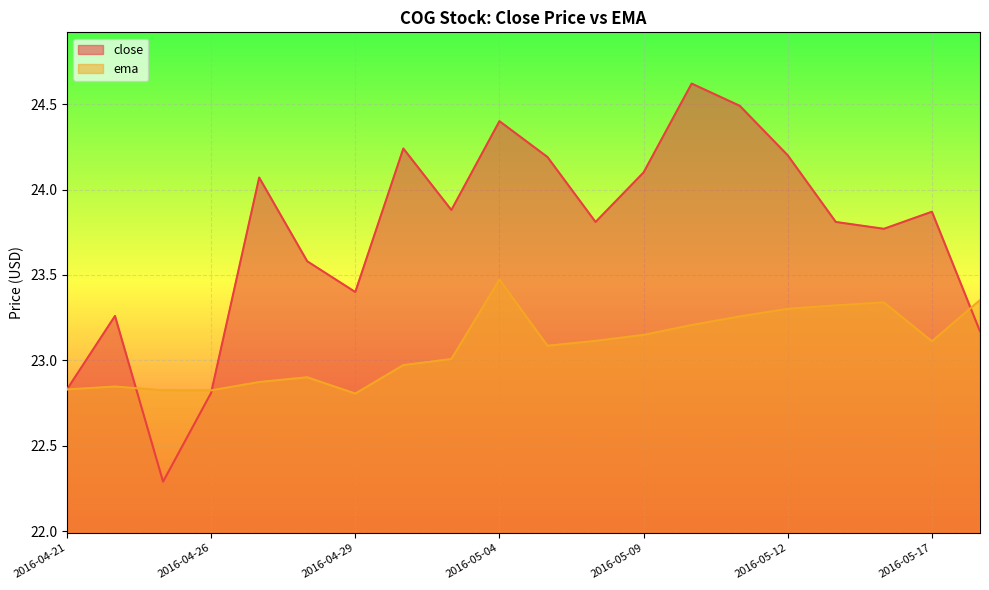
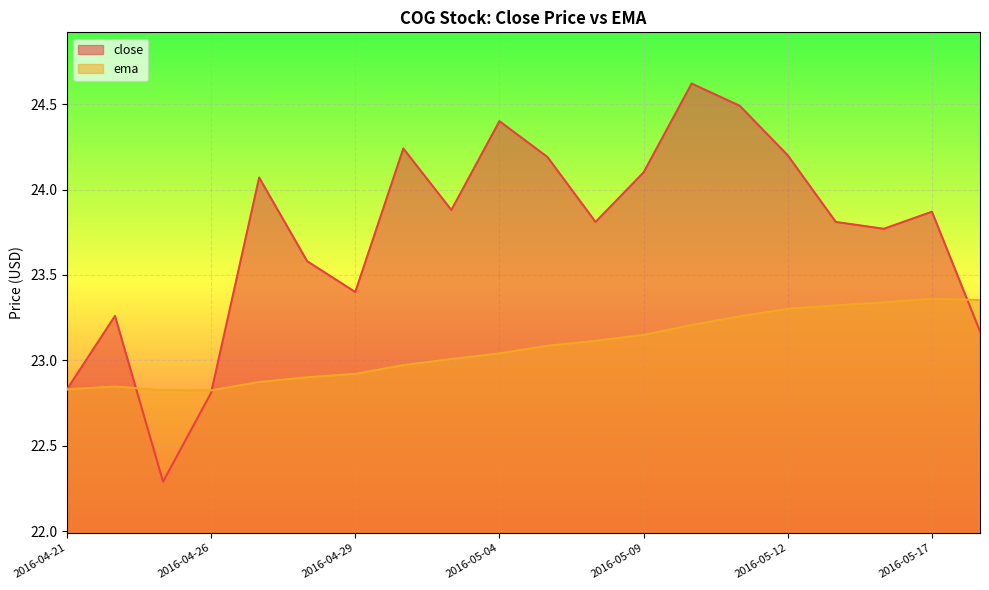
ema, 2016-04-29: 22.81 -> 22.92
ema, 2016-05-04: 23.47 -> 23.04
ema, 2016-05-17: 23.11 -> 23.36
